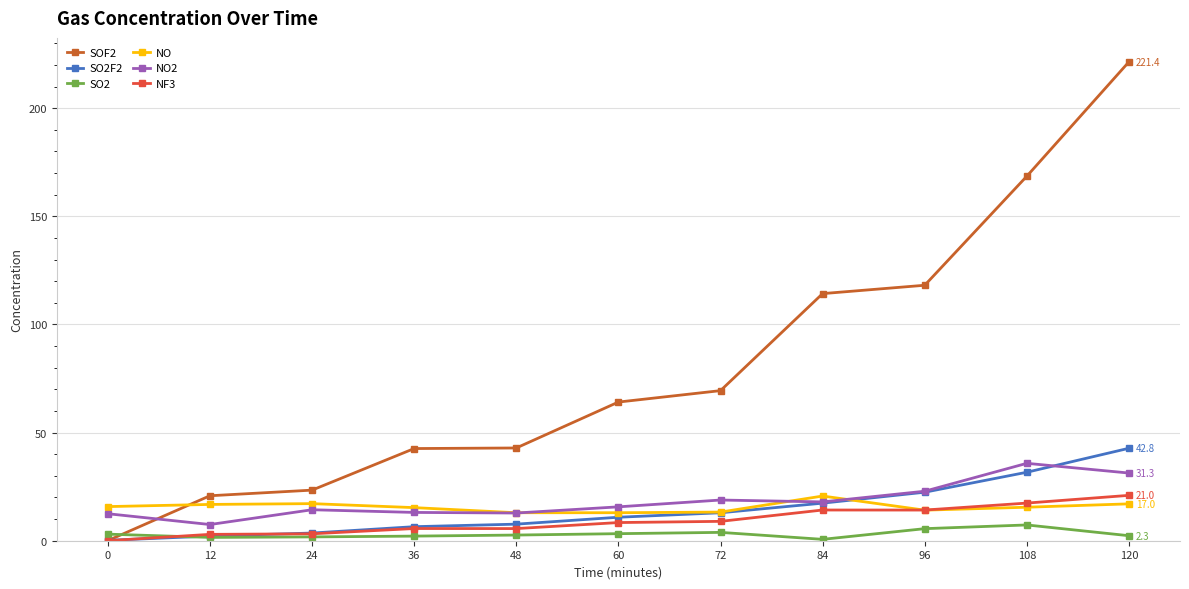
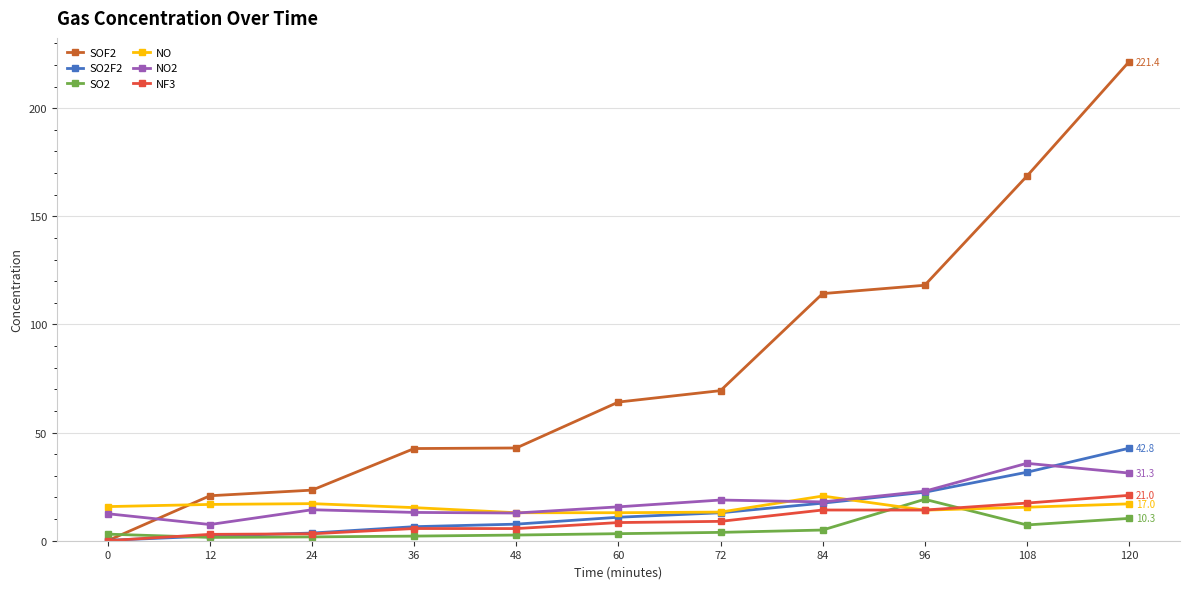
SO2, 84: 1 -> 5
SO2, 96: 6 -> 19
SO2, 120: 2.3 -> 10.3
